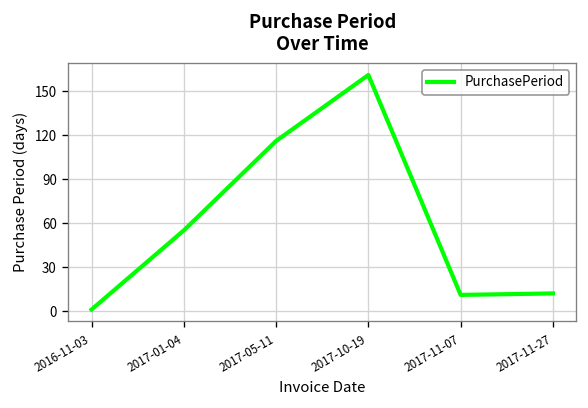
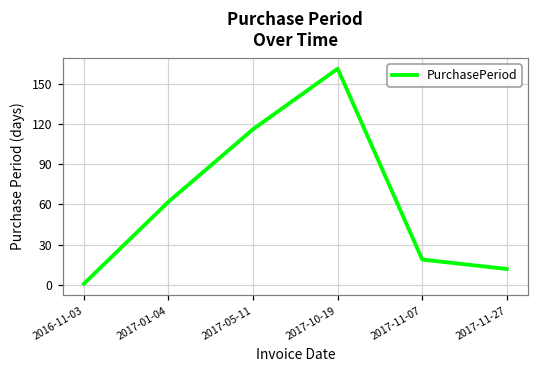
2017-01-04: 55 -> 62
2017-11-07: 11 -> 19
